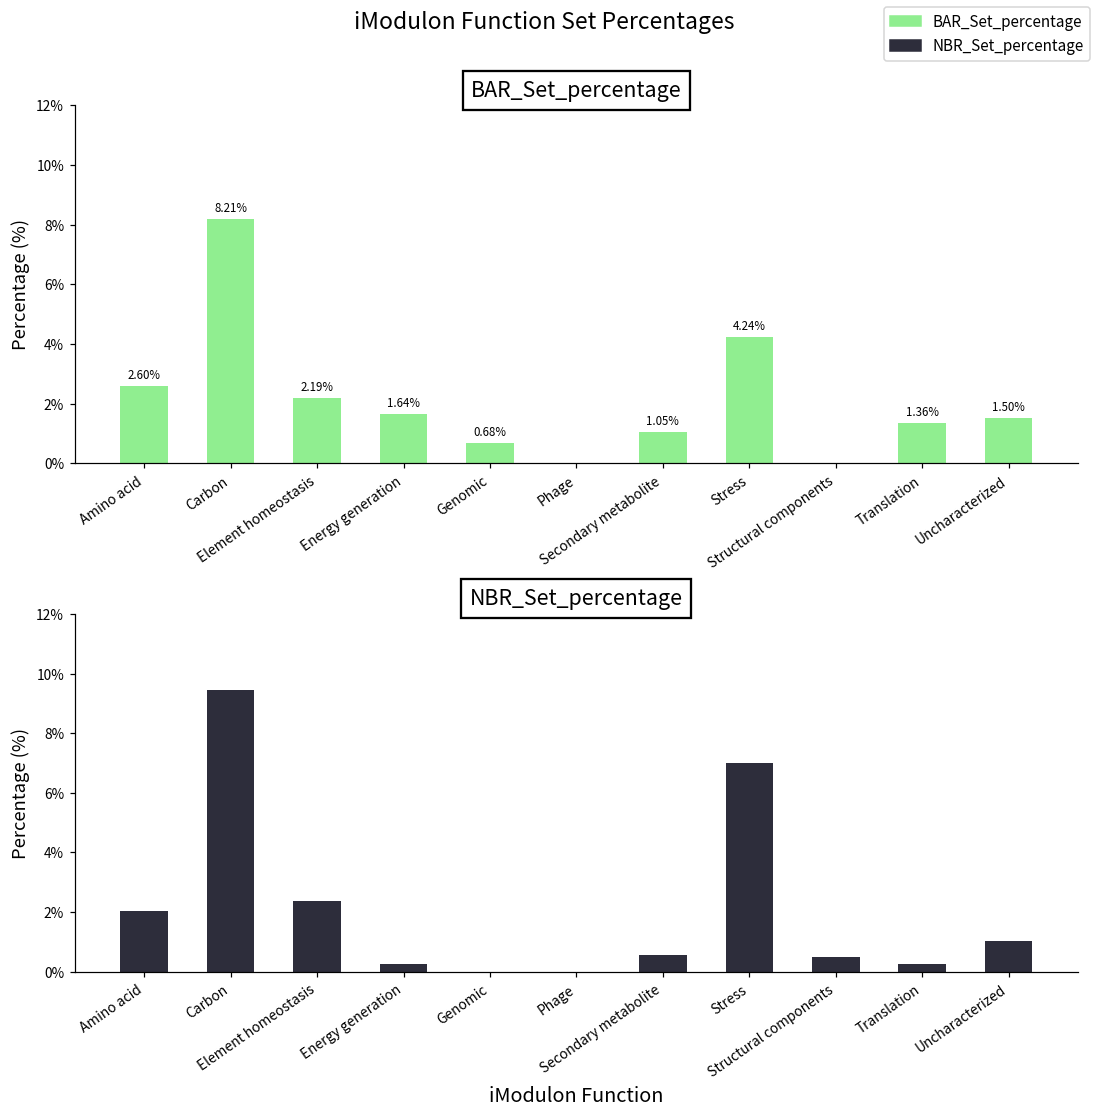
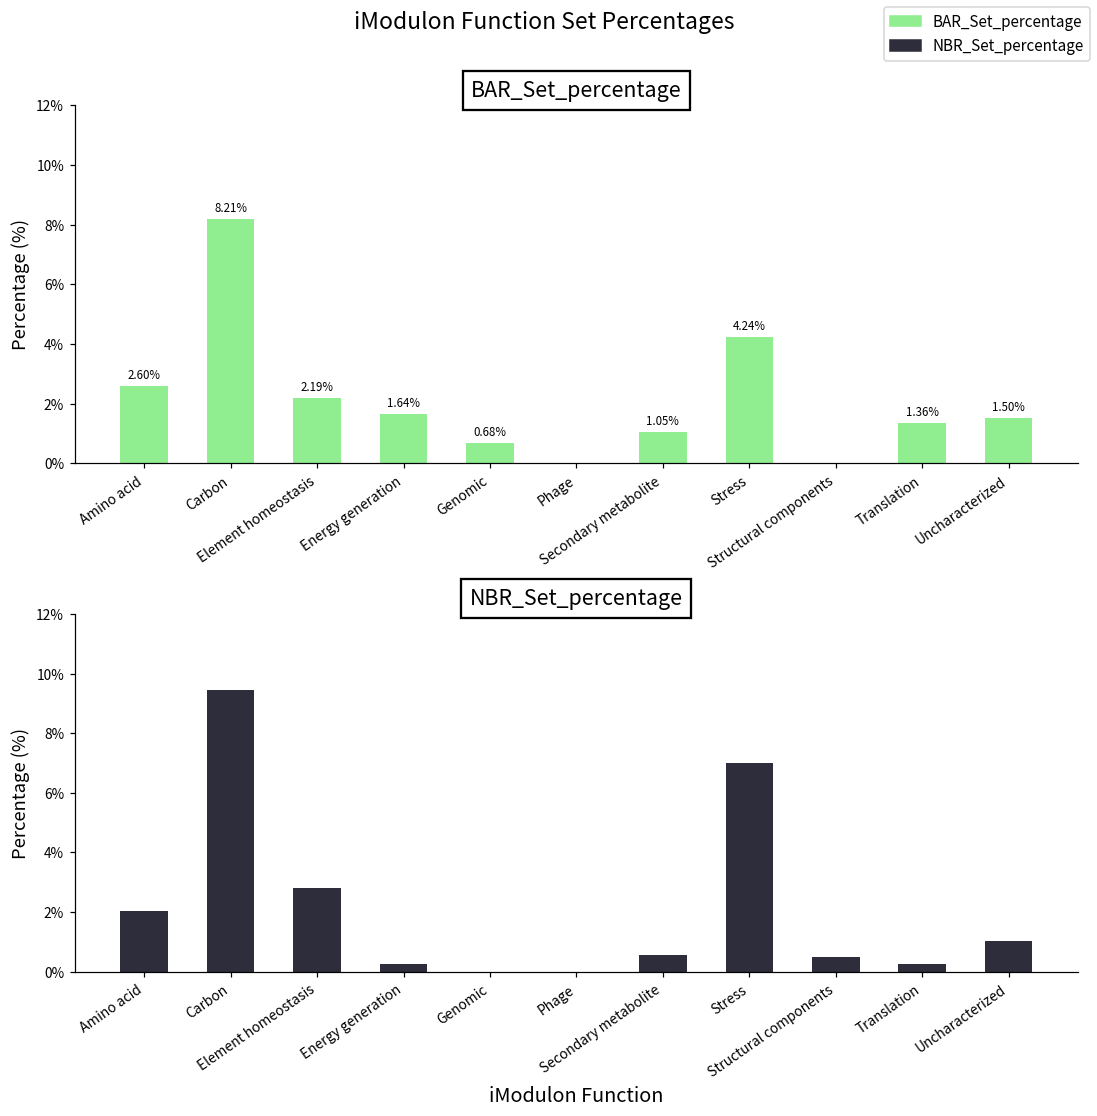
NBR_Set_percentage, Element homeostasis: 2.4% -> 2.8%
